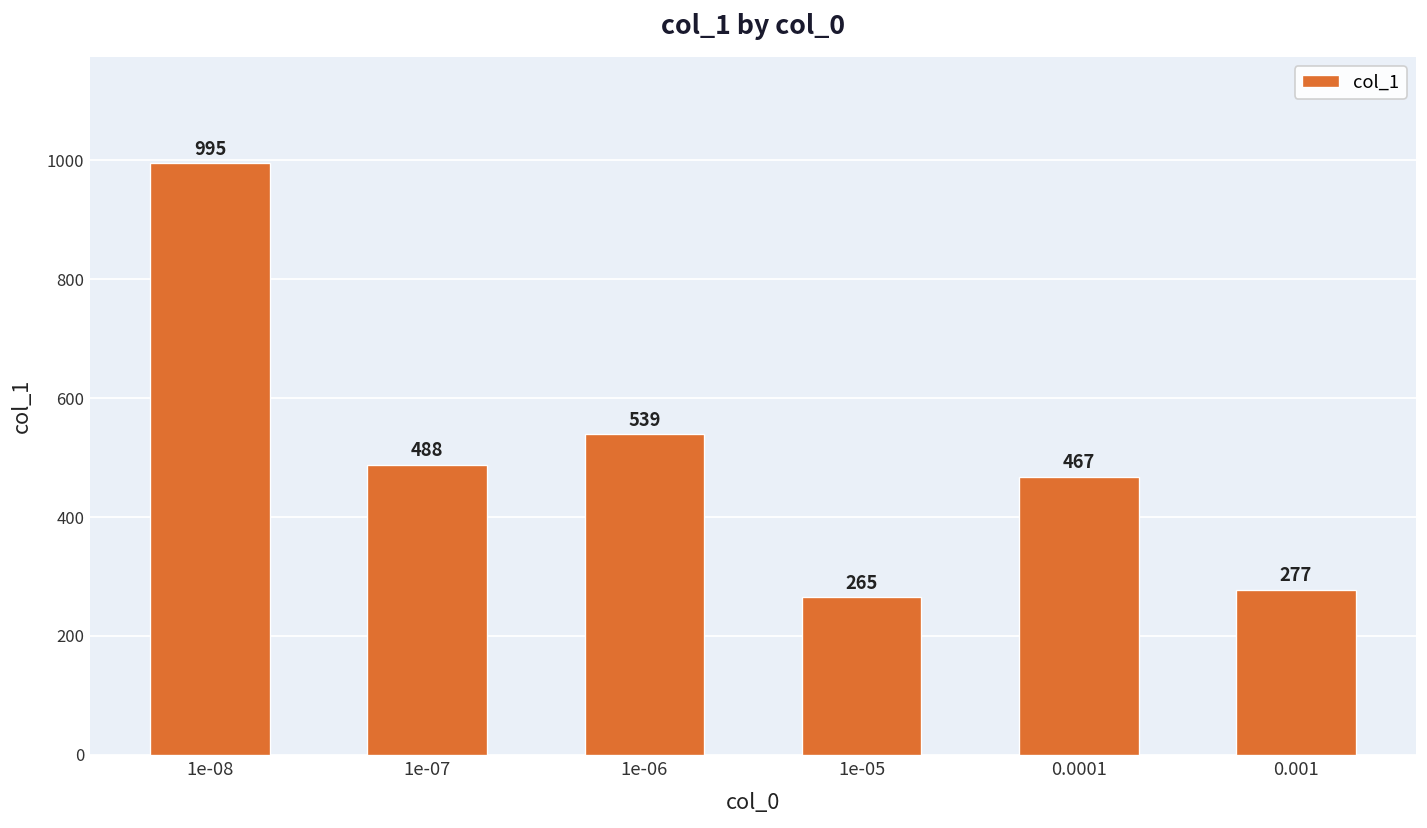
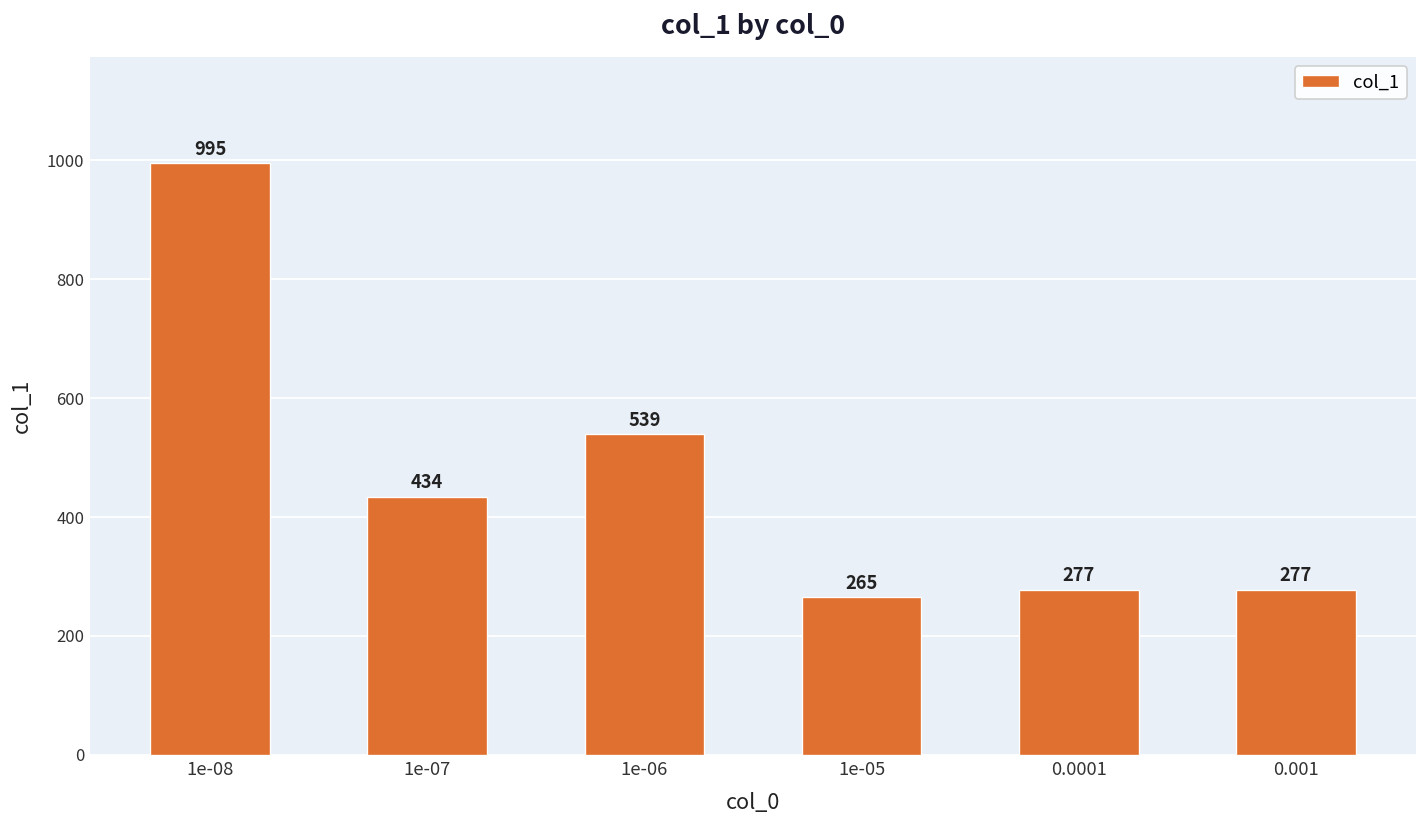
1e-07: 488 -> 434
0.0001: 467 -> 277
